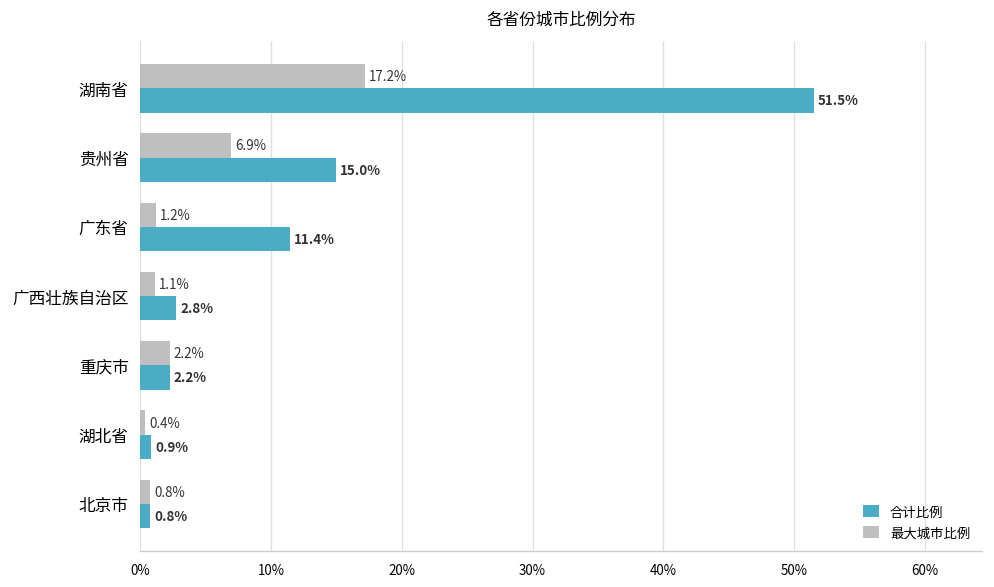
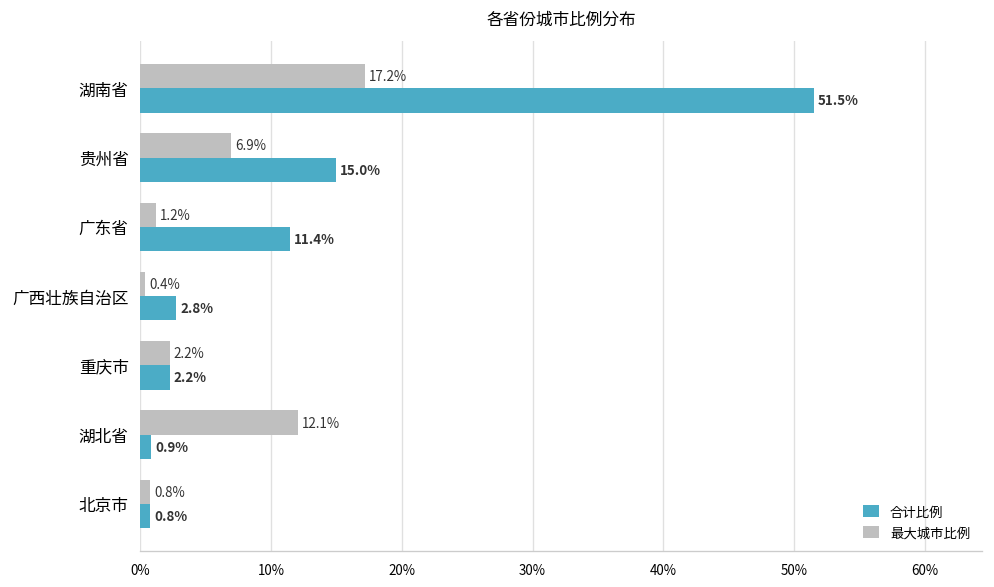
最大城市比例, 广西壮族自治区: 1.1% -> 0.4%
最大城市比例, 湖北省: 0.4% -> 12.1%
